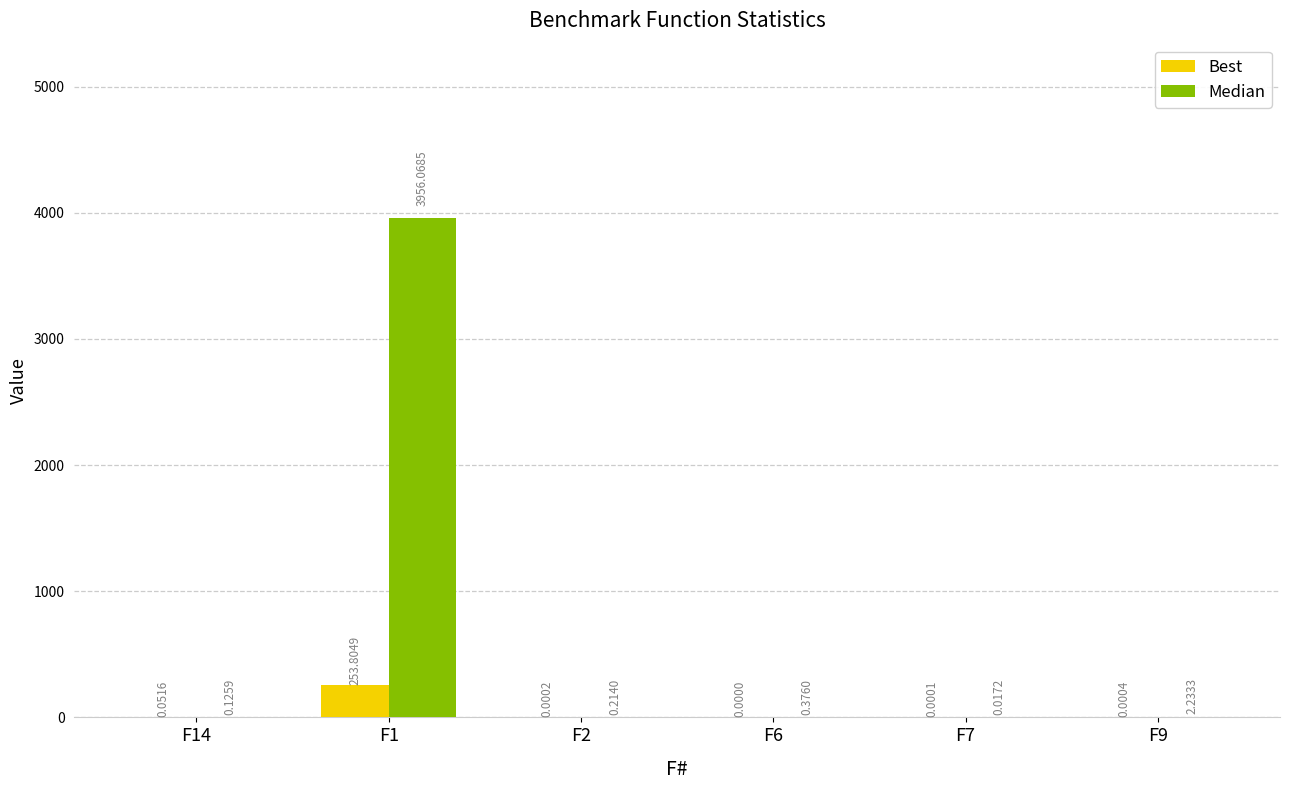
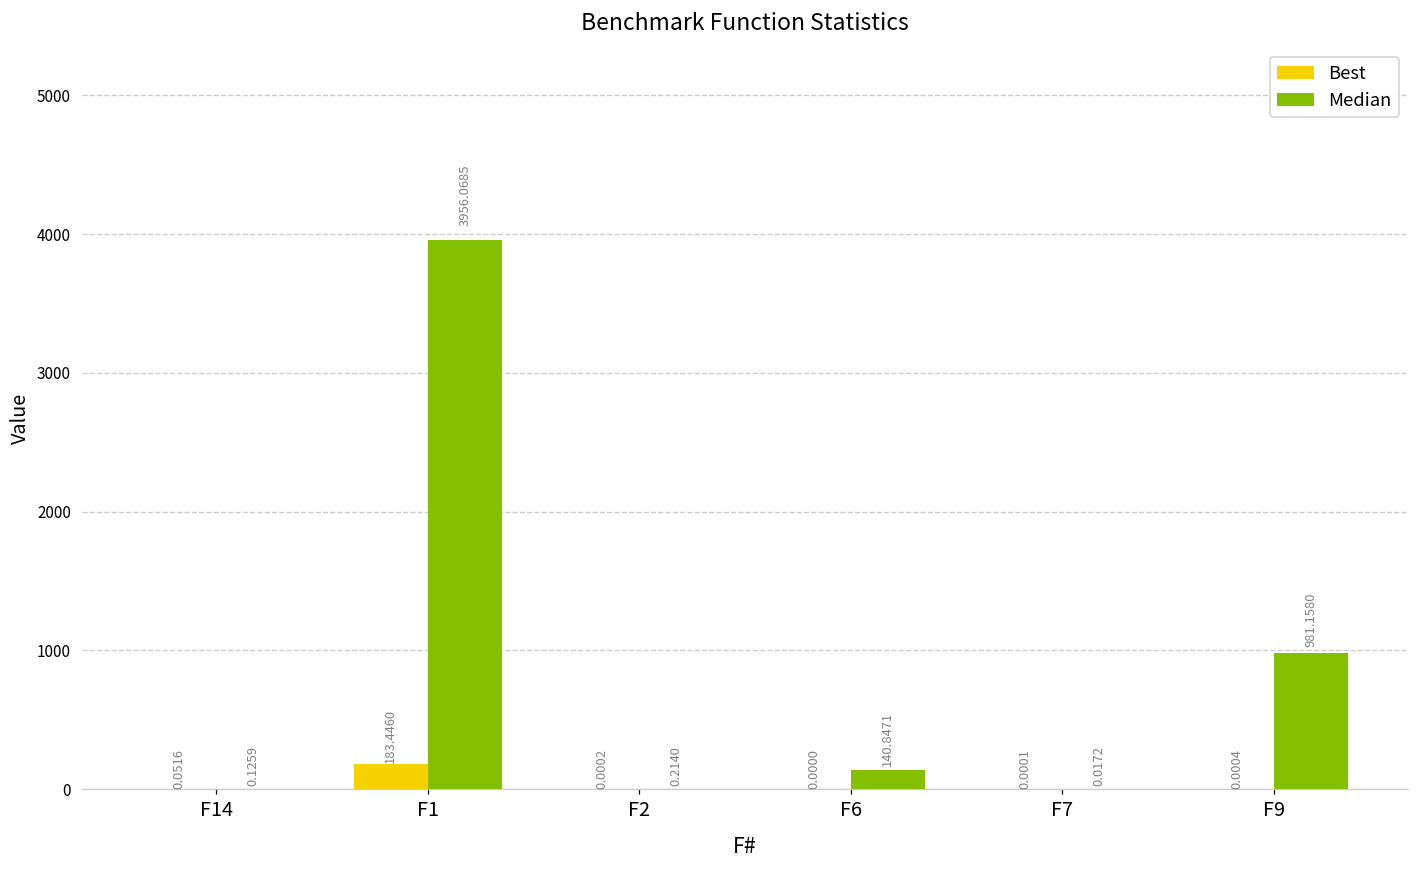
Best, F1: 253.8049 -> 183.4460
Median, F6: 0.3760 -> 140.8471
Median, F9: 2.2333 -> 981.1580
